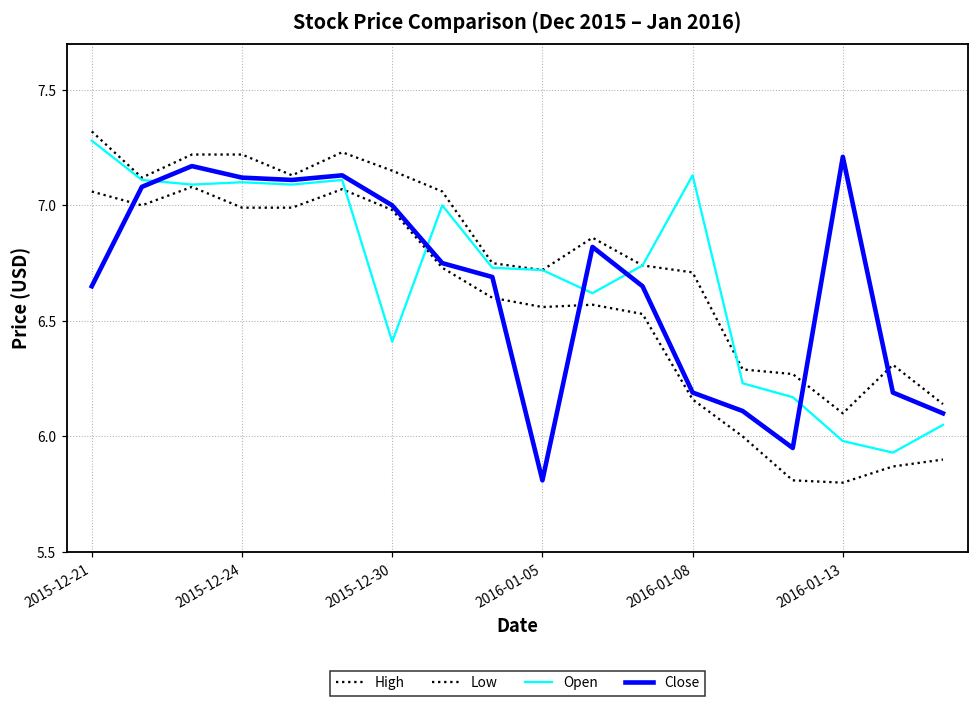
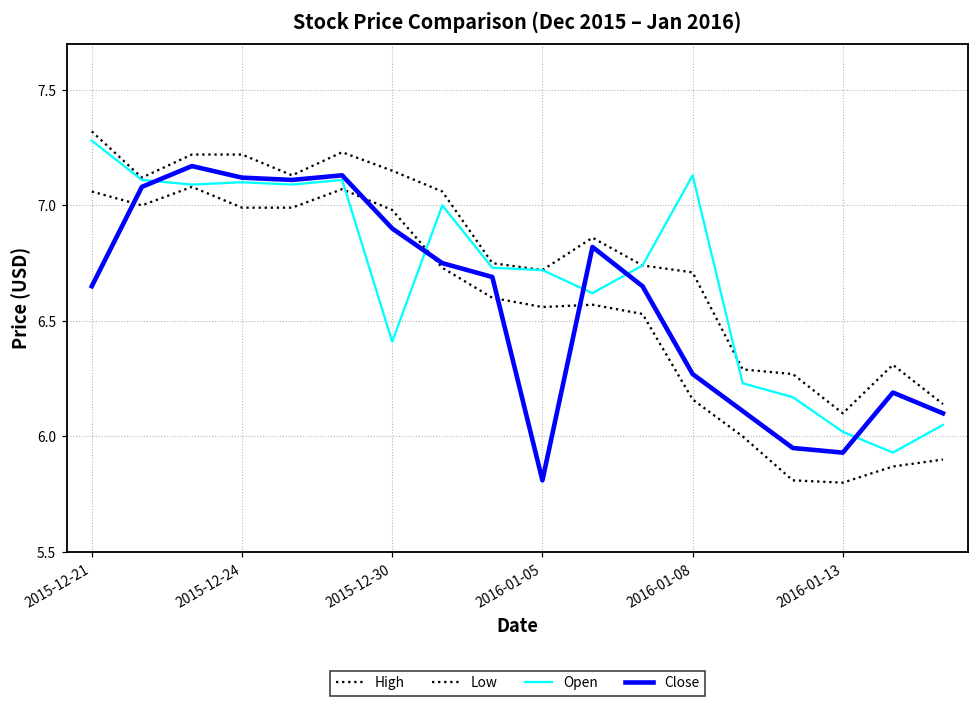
Close, 2015-12-30: 7.0 -> 6.9
Close, 2016-01-08: 6.19 -> 6.27
Open, 2016-01-13: 5.98 -> 6.02
Close, 2016-01-13: 7.21 -> 5.93
